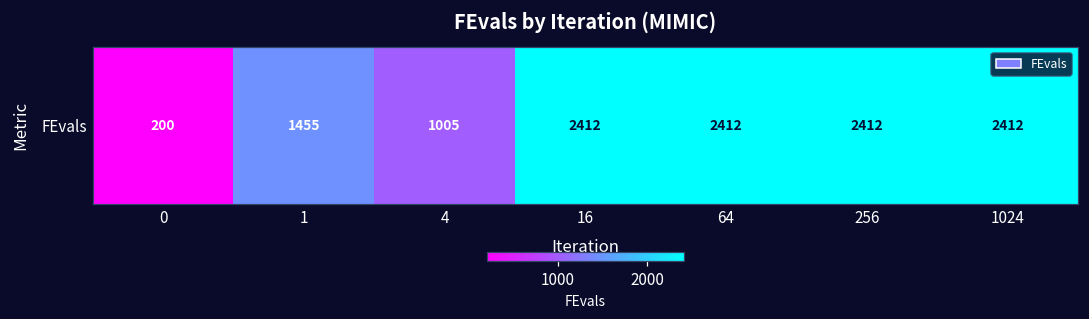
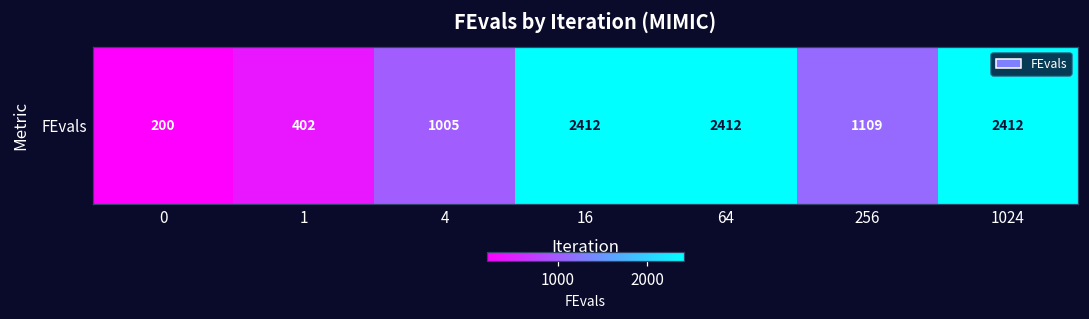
FEvals, 1: 1455 -> 402
FEvals, 256: 2412 -> 1109
